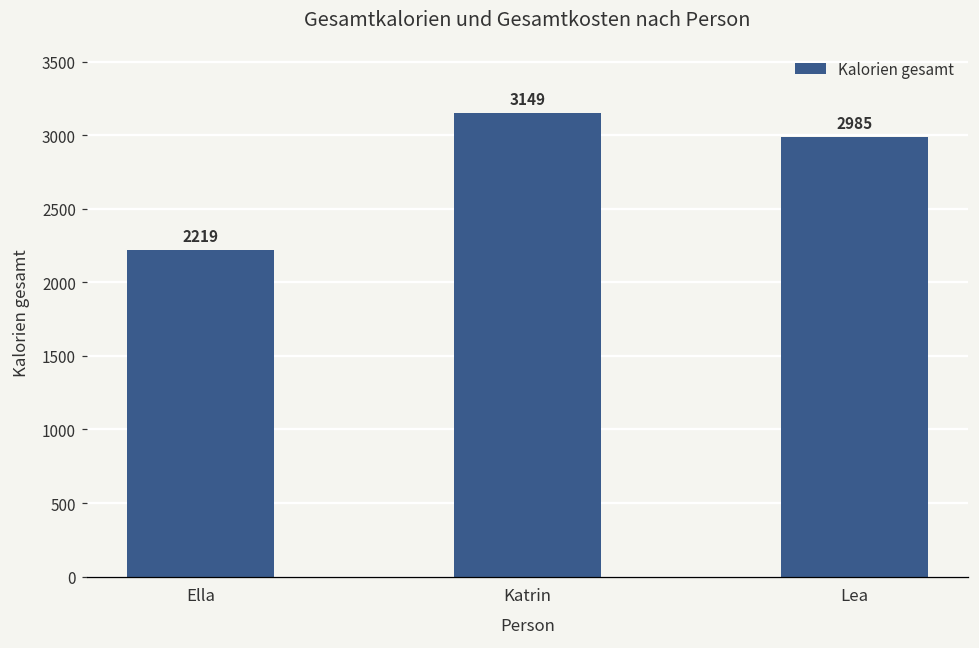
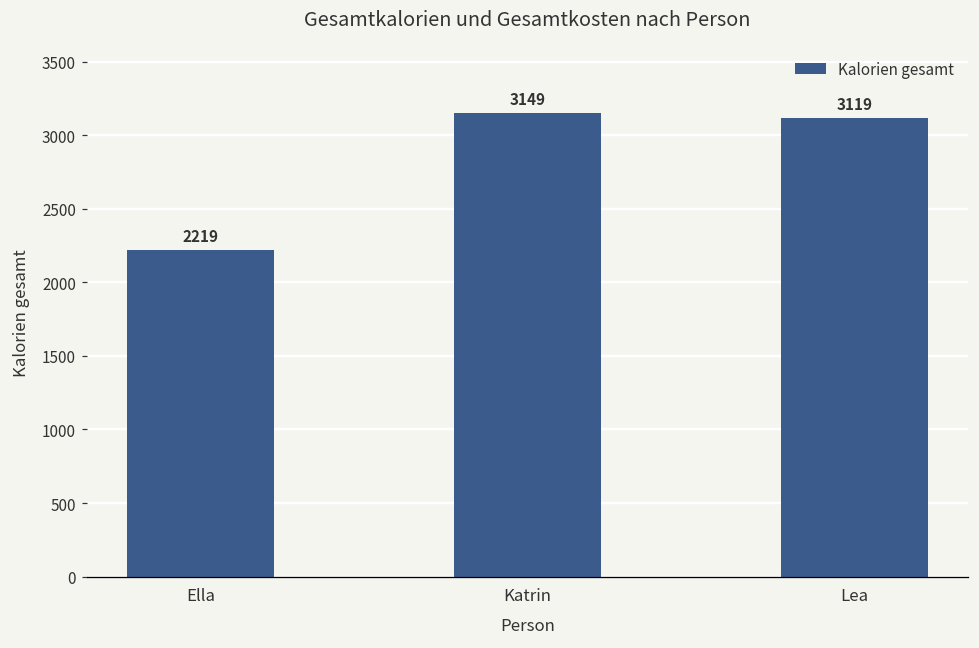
Kalorien gesamt, Lea: 2985 -> 3119
